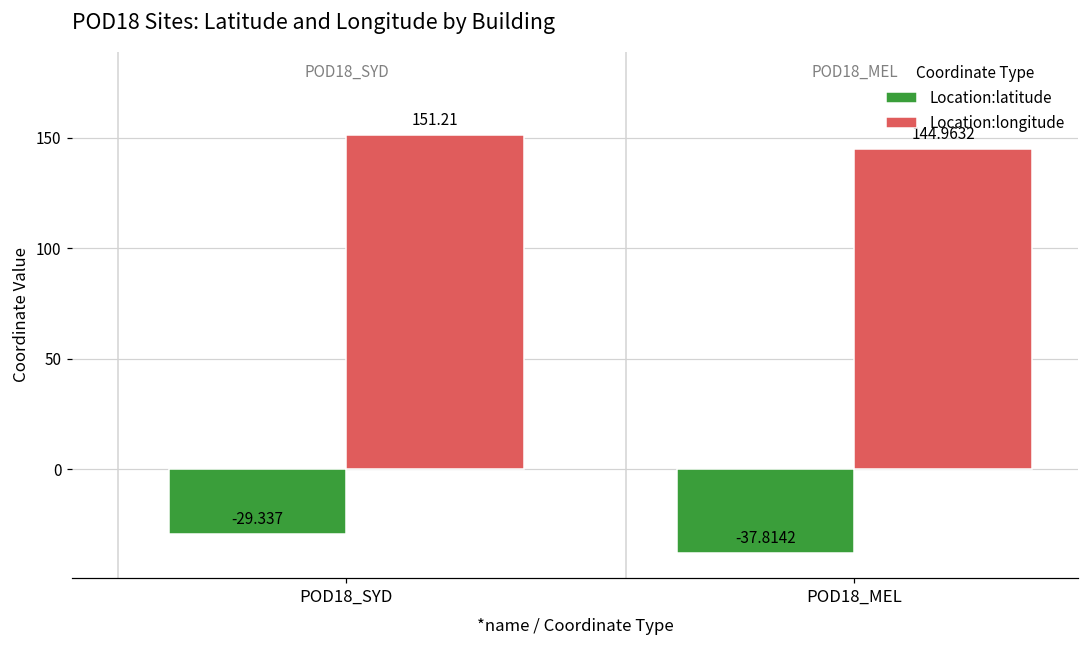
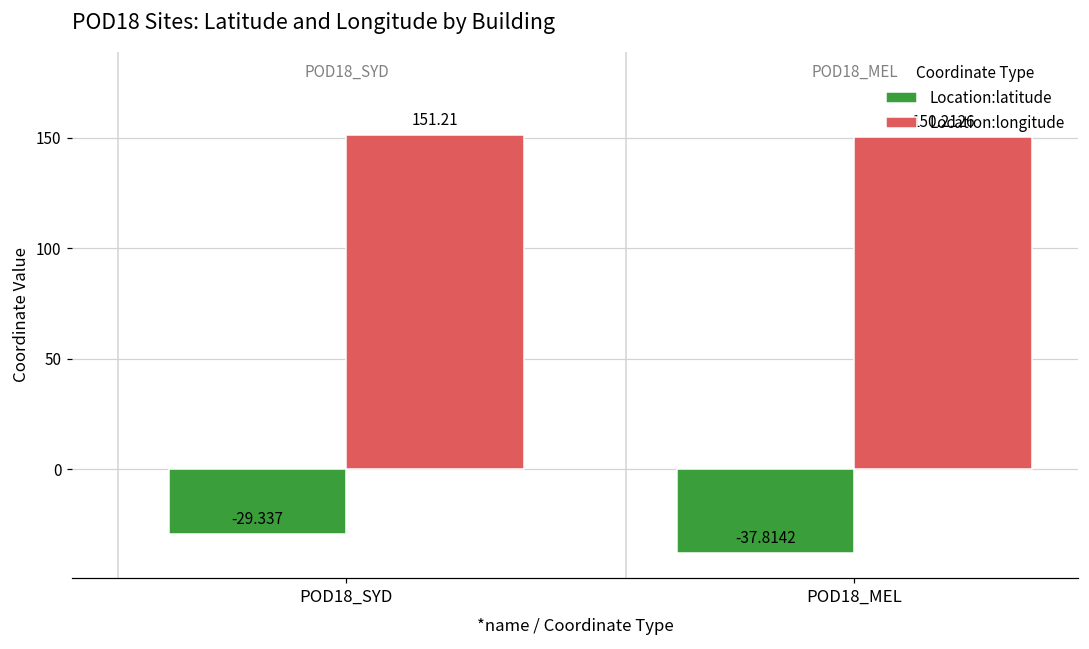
Location:longitude, POD18_MEL: 144.9632 -> 150.2126
